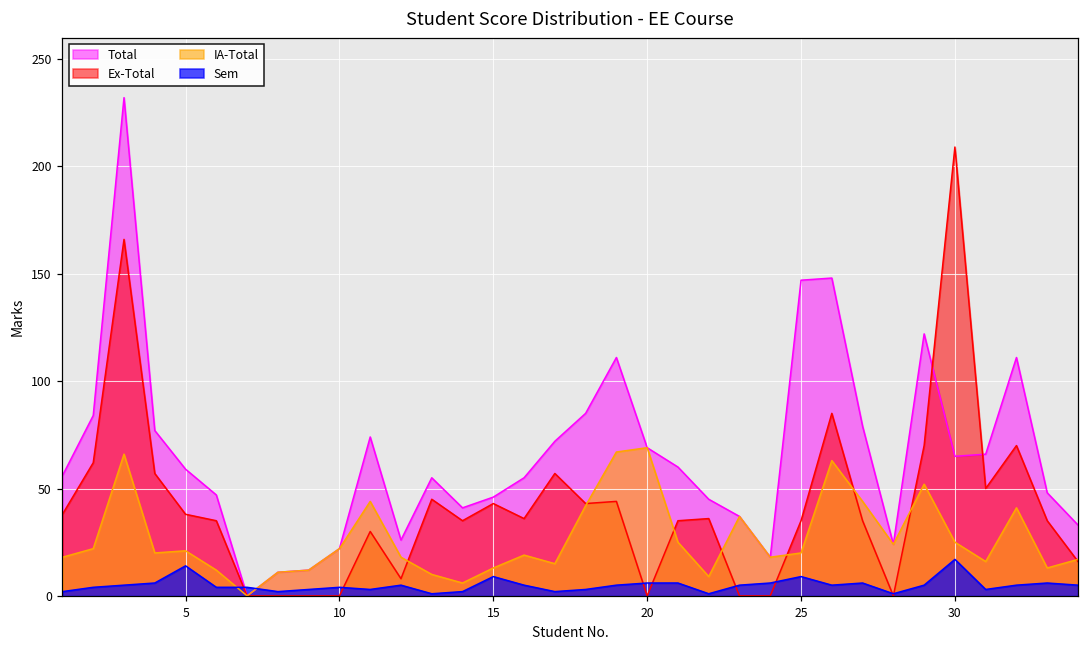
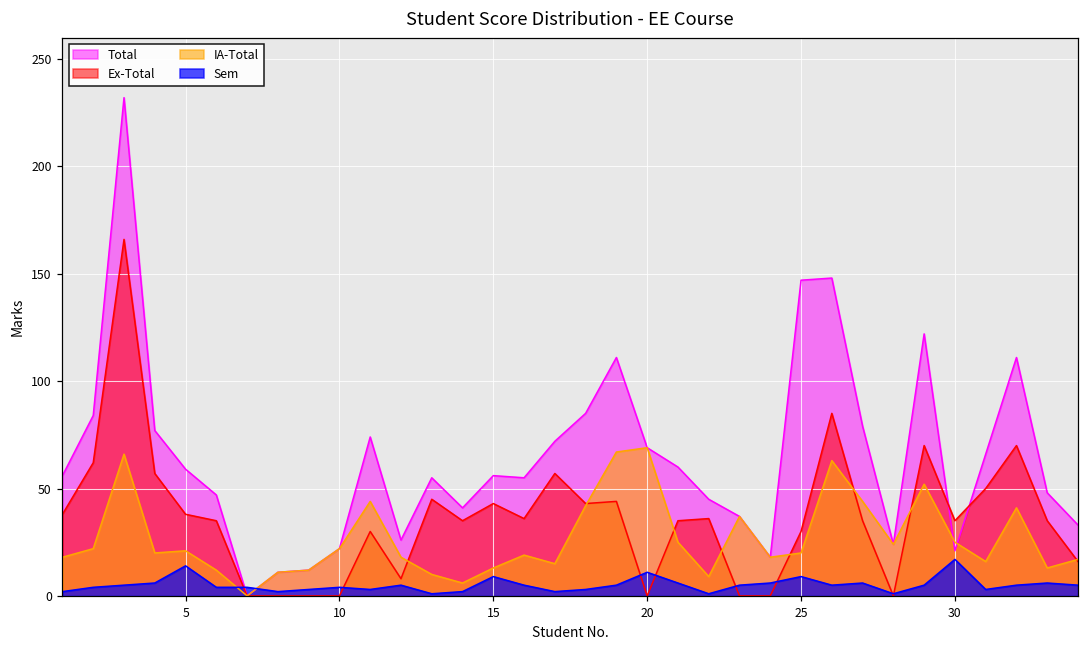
Total, 15: 46 -> 56
Sem, 20: 6 -> 11
Ex-Total, 25: 35 -> 30
Total, 30: 65 -> 21
Ex-Total, 30: 209 -> 35
